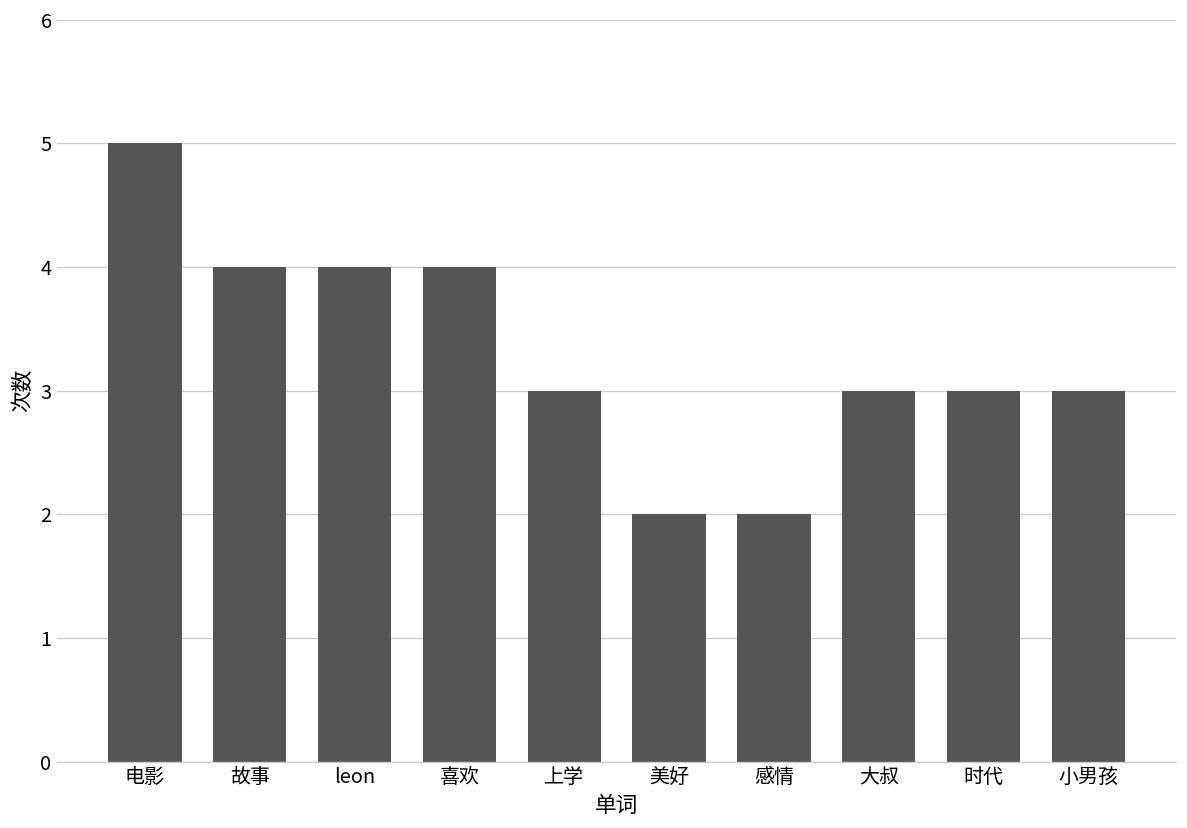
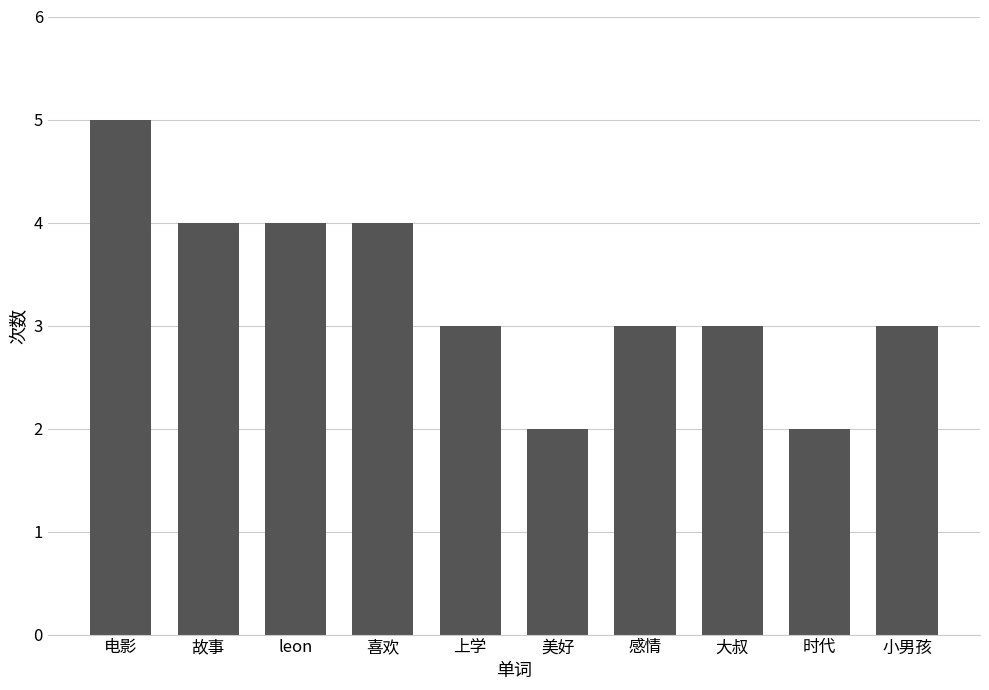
感情: 2 -> 3
时代: 3 -> 2
